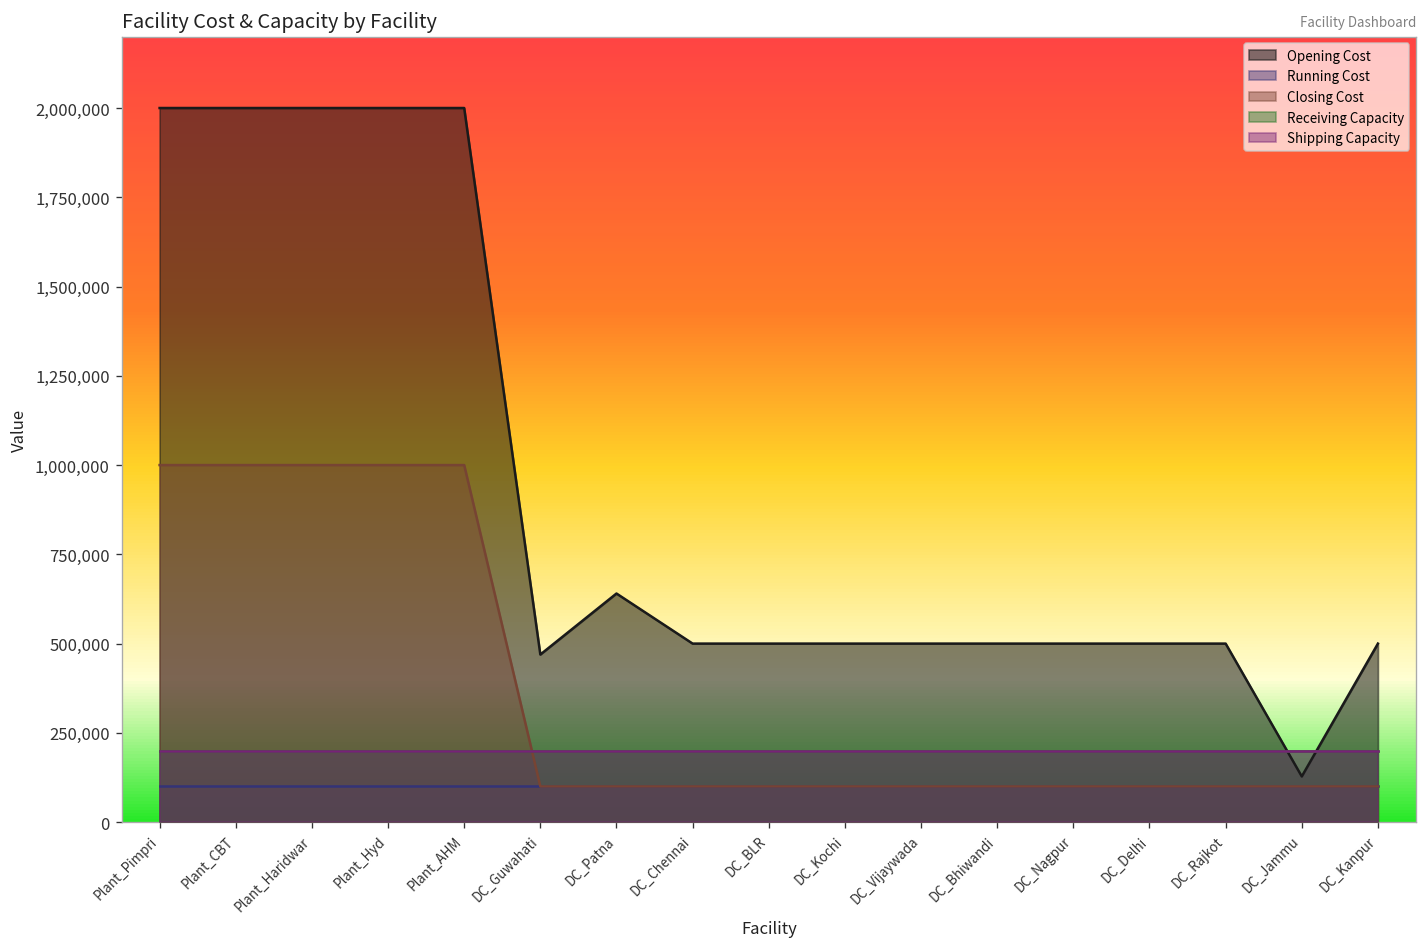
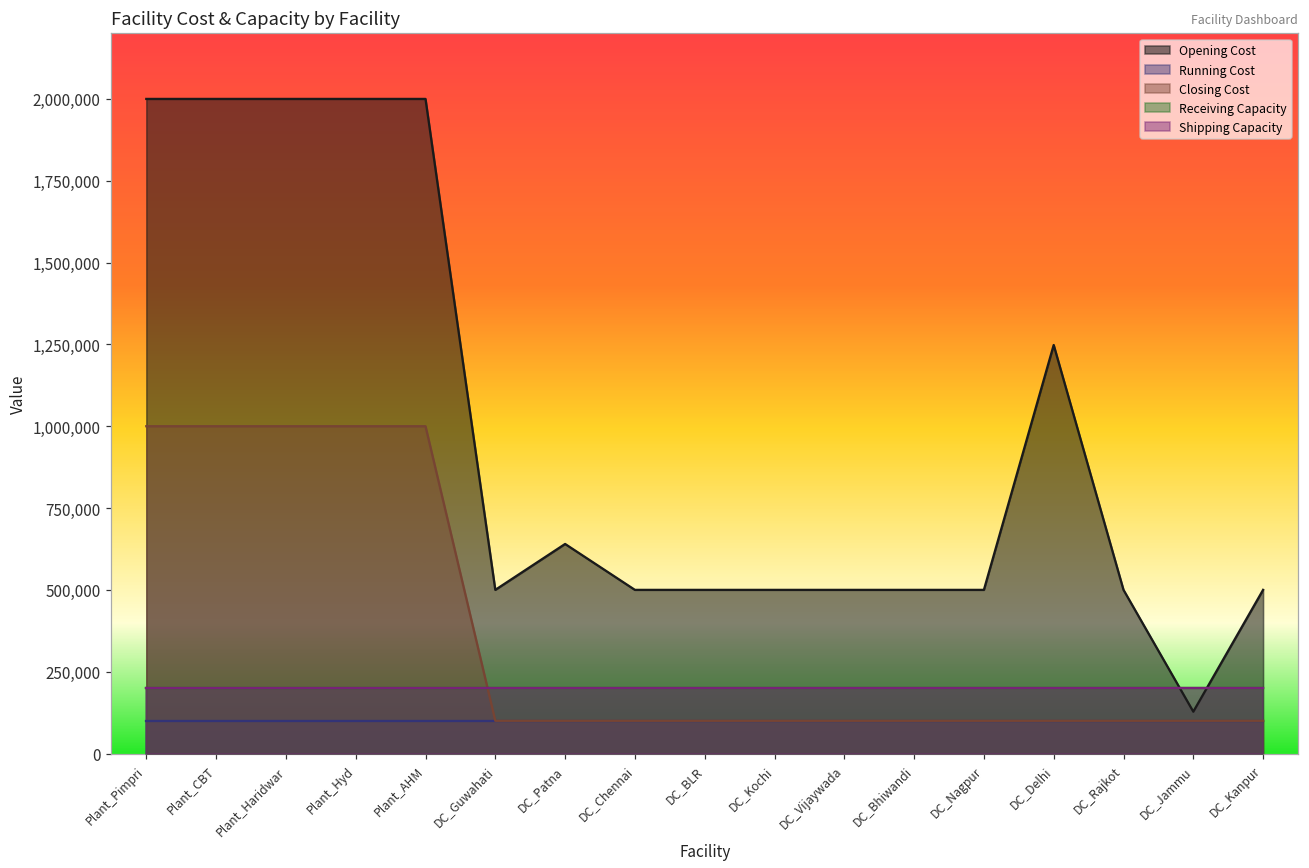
Opening Cost, DC_Guwahati: 470,000 -> 500,000
Opening Cost, DC_Delhi: 500,000 -> 1,250,000
